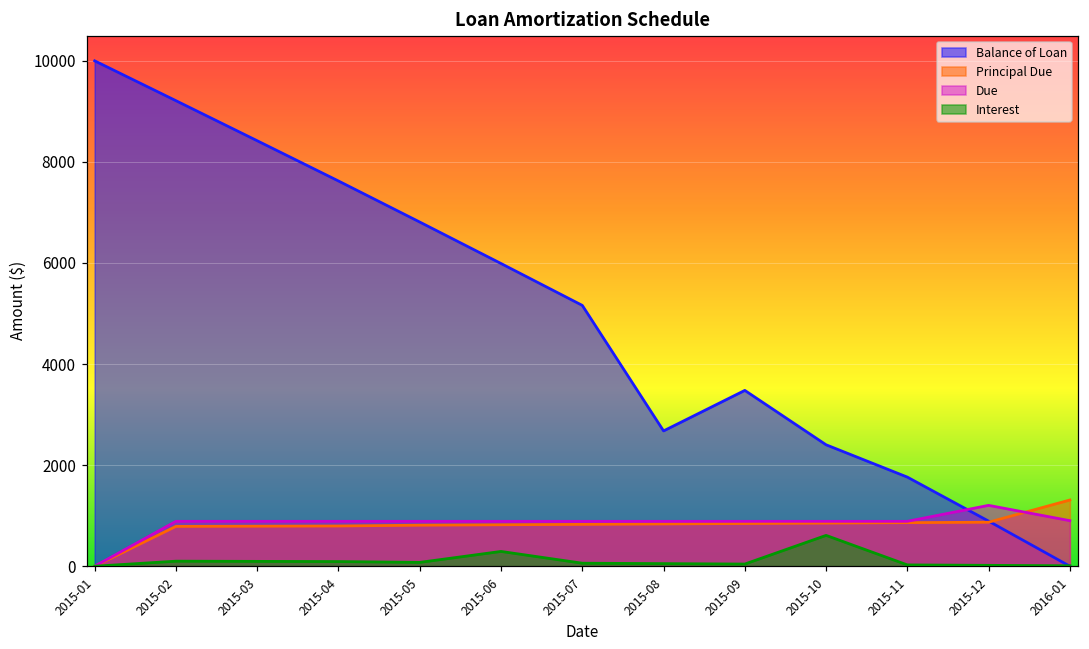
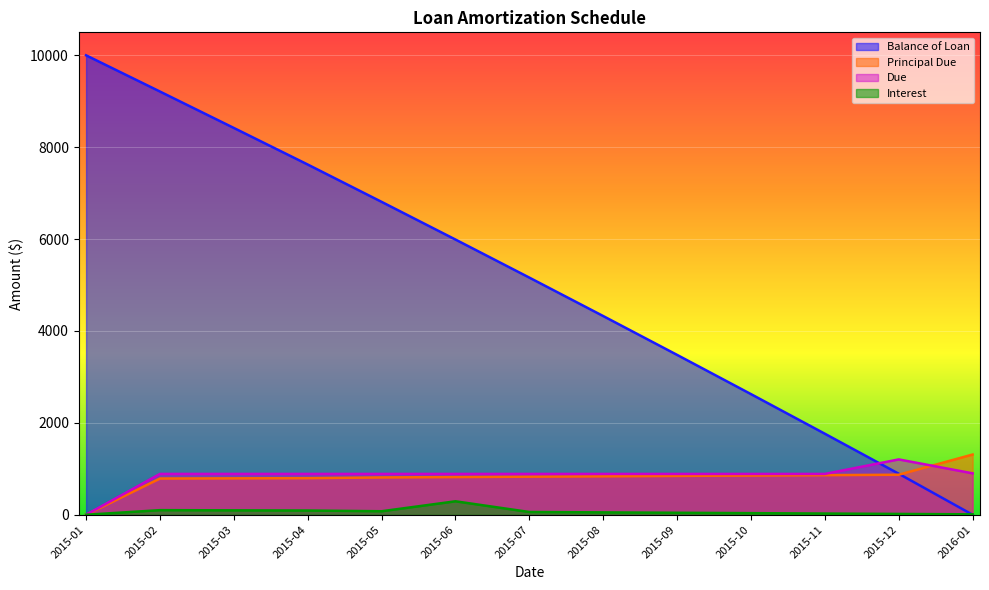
Balance of Loan, 2015-08: 2700 -> 4300
Balance of Loan, 2015-10: 2400 -> 2600
Interest, 2015-10: 600 -> 0
